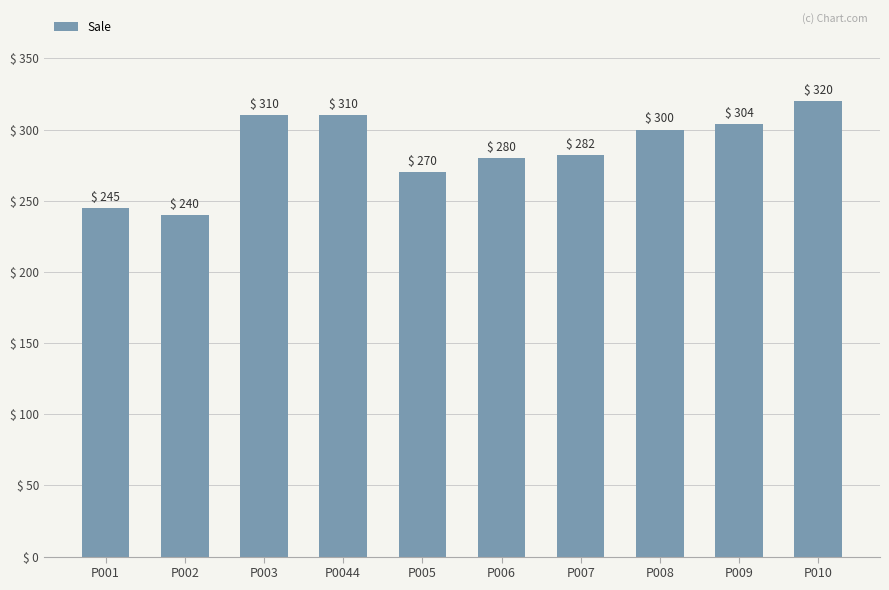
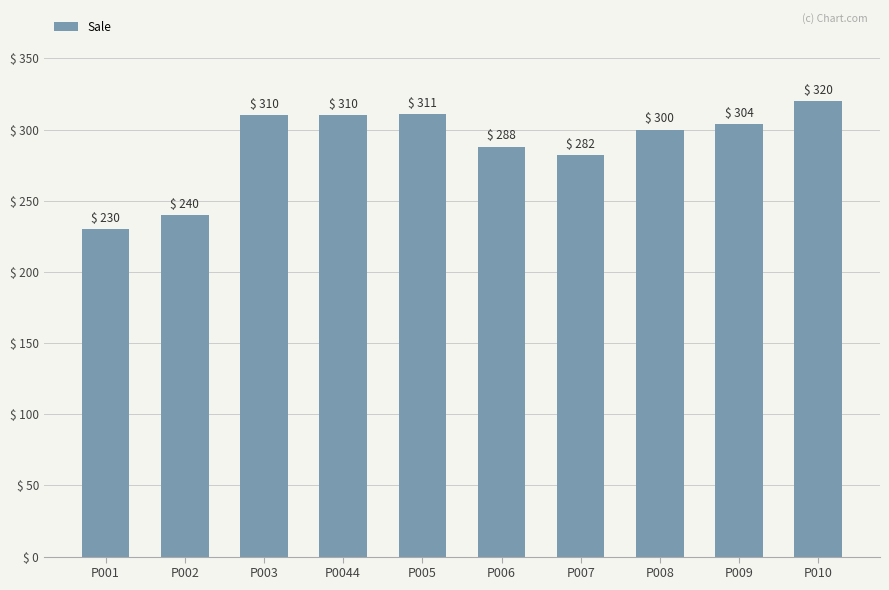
P001: 245 -> 230
P005: 270 -> 311
P006: 280 -> 288
